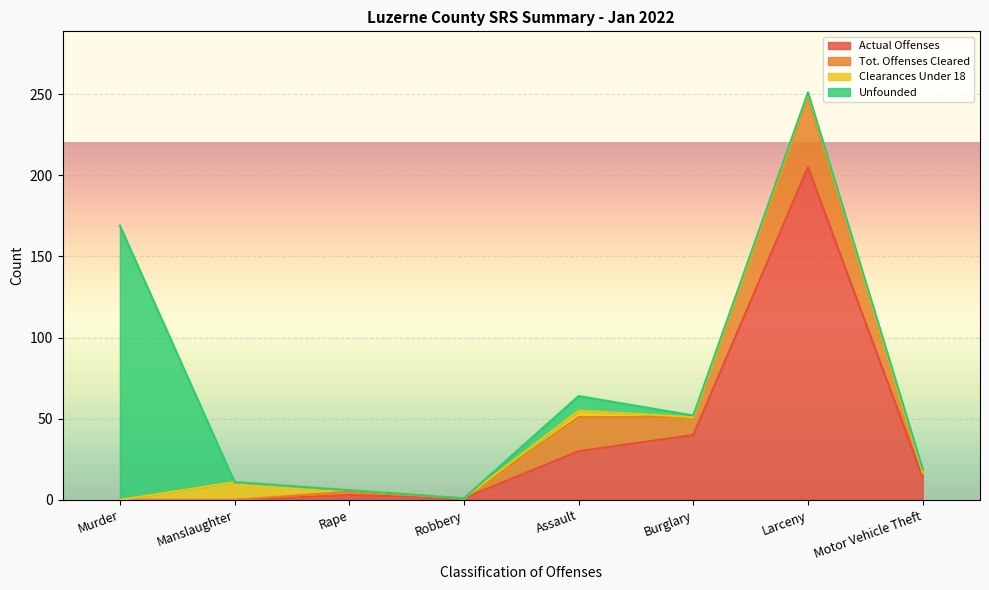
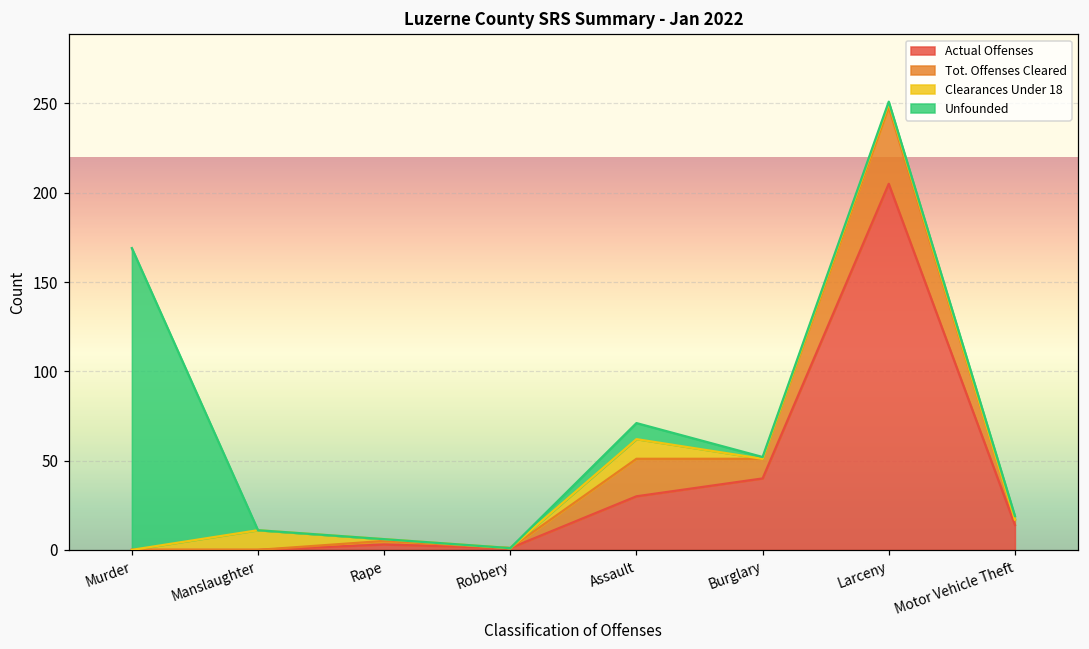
Clearances Under 18, Assault: 4 -> 11
